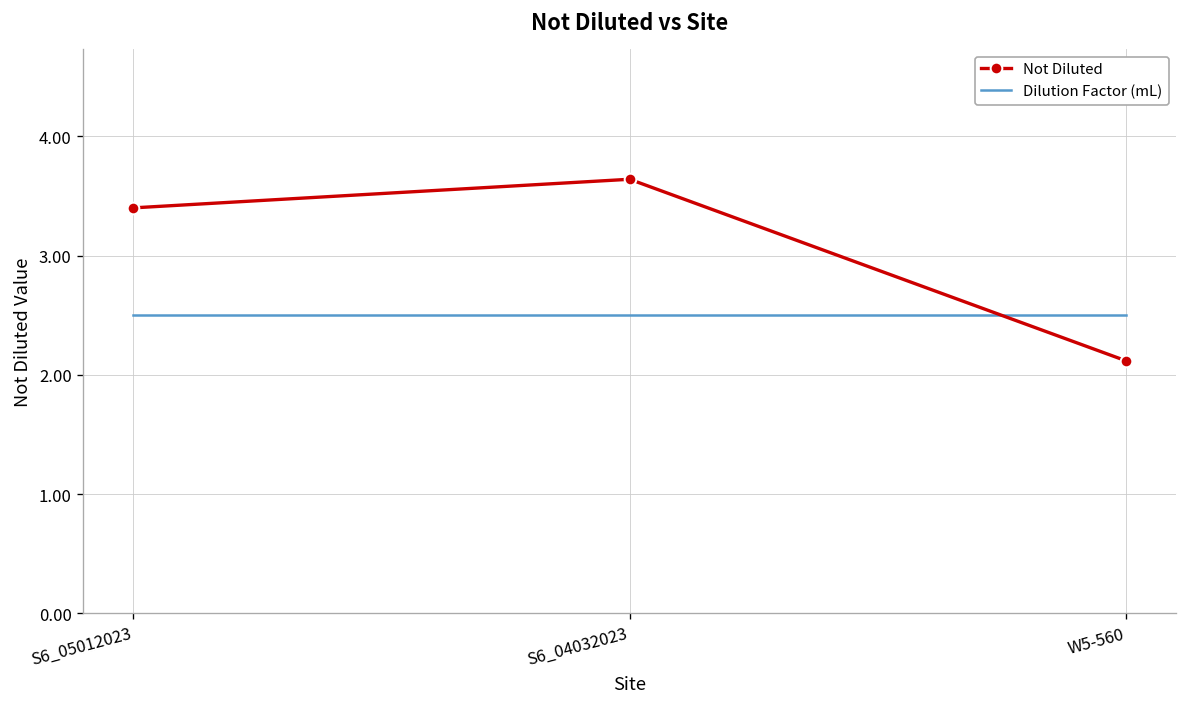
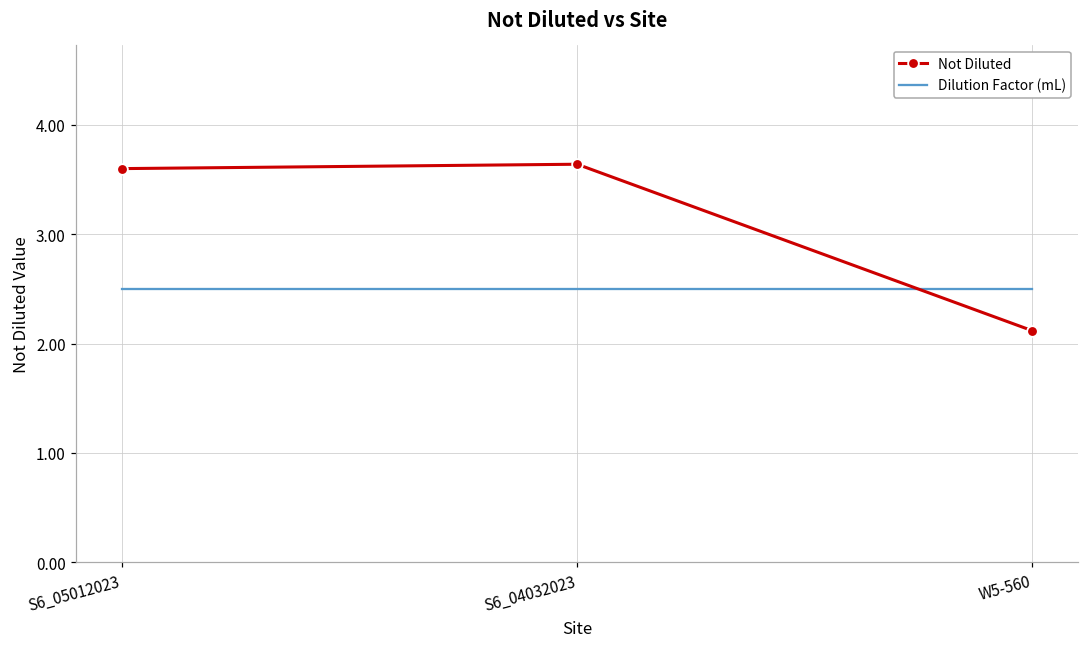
Not Diluted, S6_05012023: 3.4 -> 3.6
